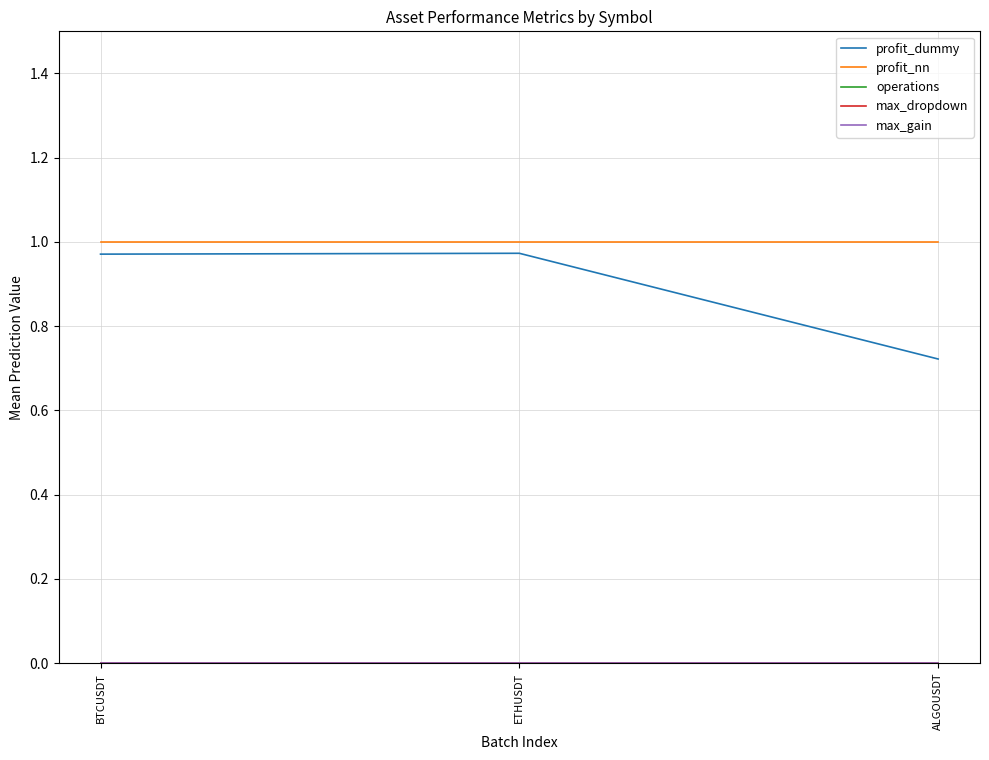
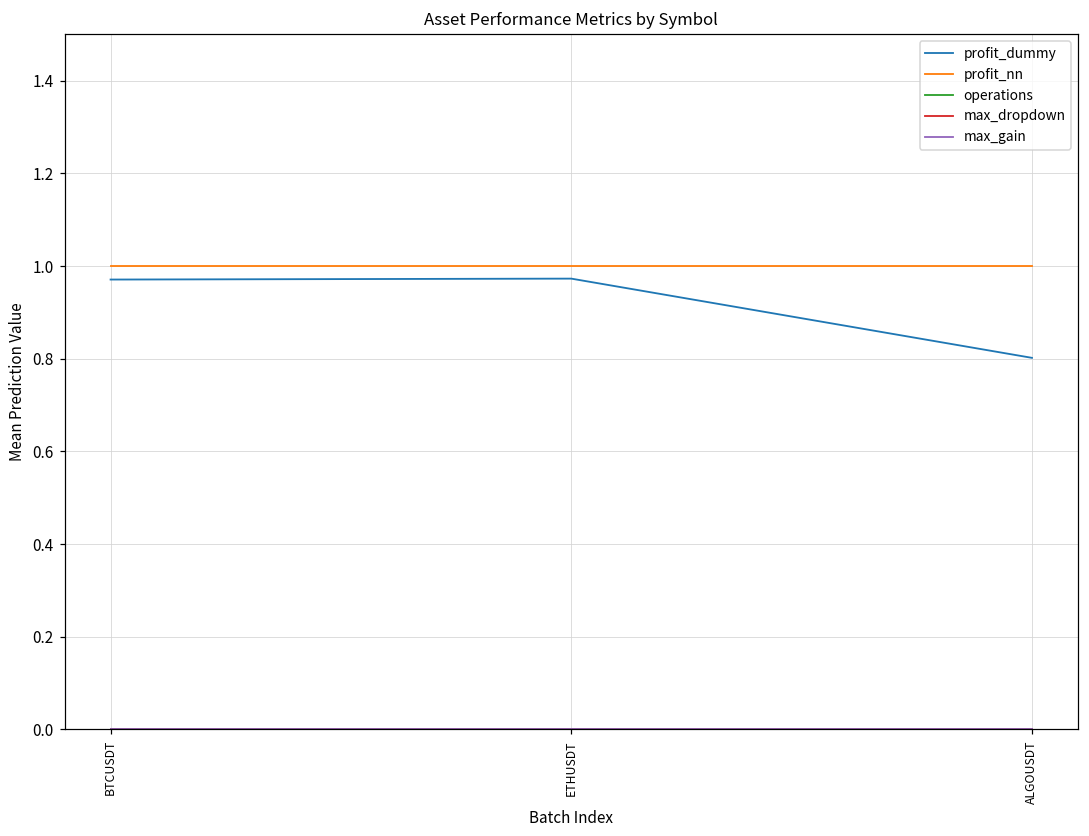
profit_dummy, ALGOUSDT: 0.72 -> 0.80
